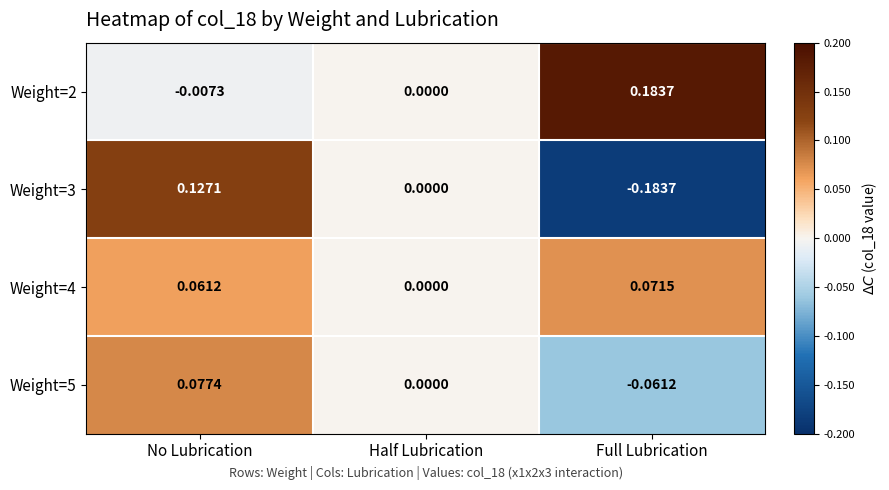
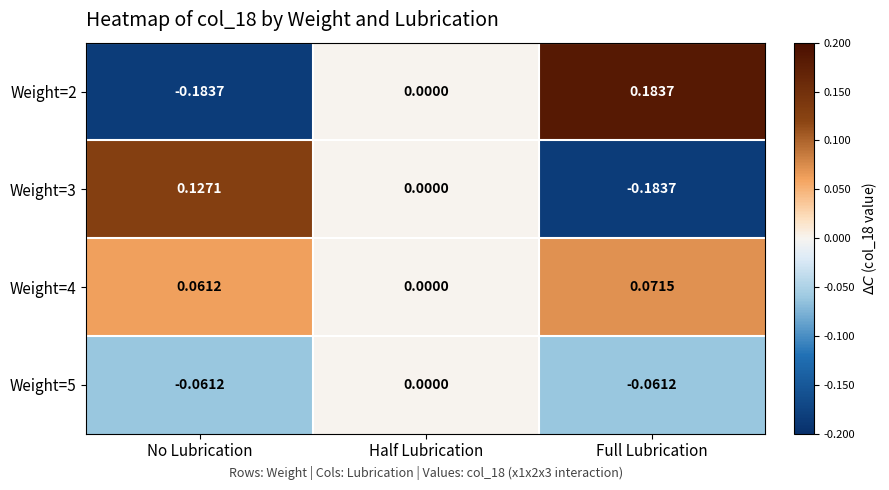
Weight=2, No Lubrication: -0.0073 -> -0.1837
Weight=5, No Lubrication: 0.0774 -> -0.0612
